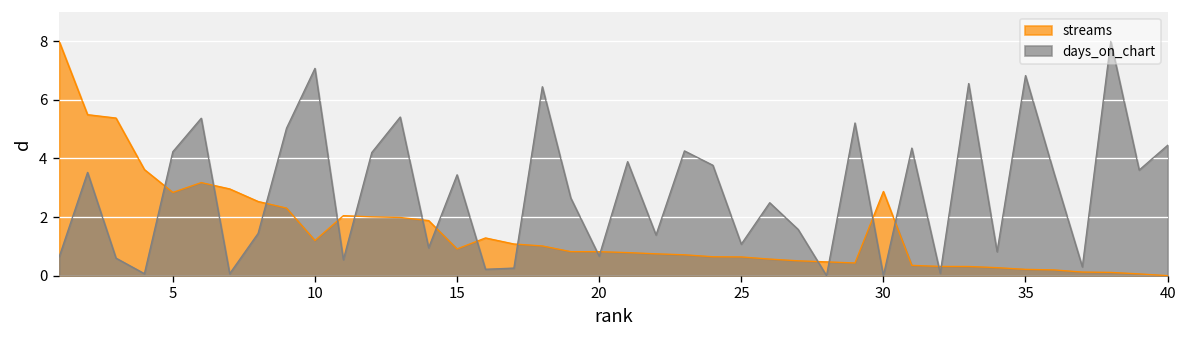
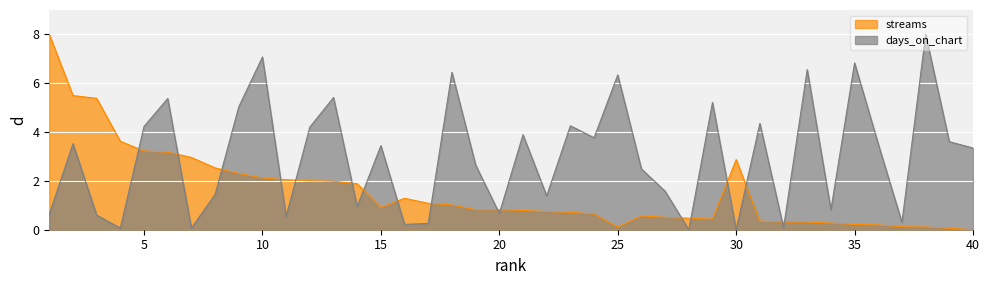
streams, 5: 2.8 -> 3.2
streams, 10: 1.2 -> 2.1
streams, 25: 0.6 -> 0.1
days_on_chart, 25: 1.1 -> 6.3
days_on_chart, 40: 4.4 -> 3.3
